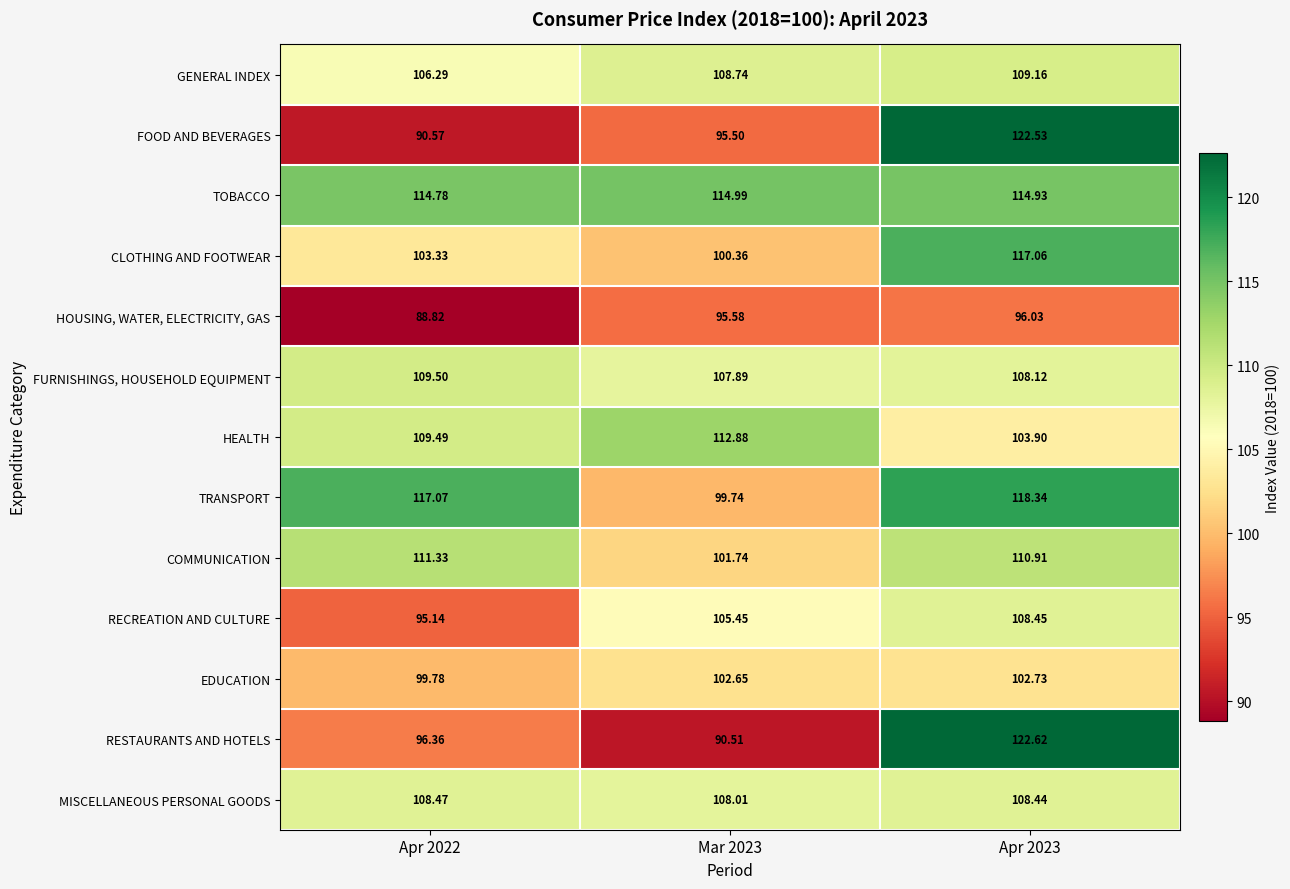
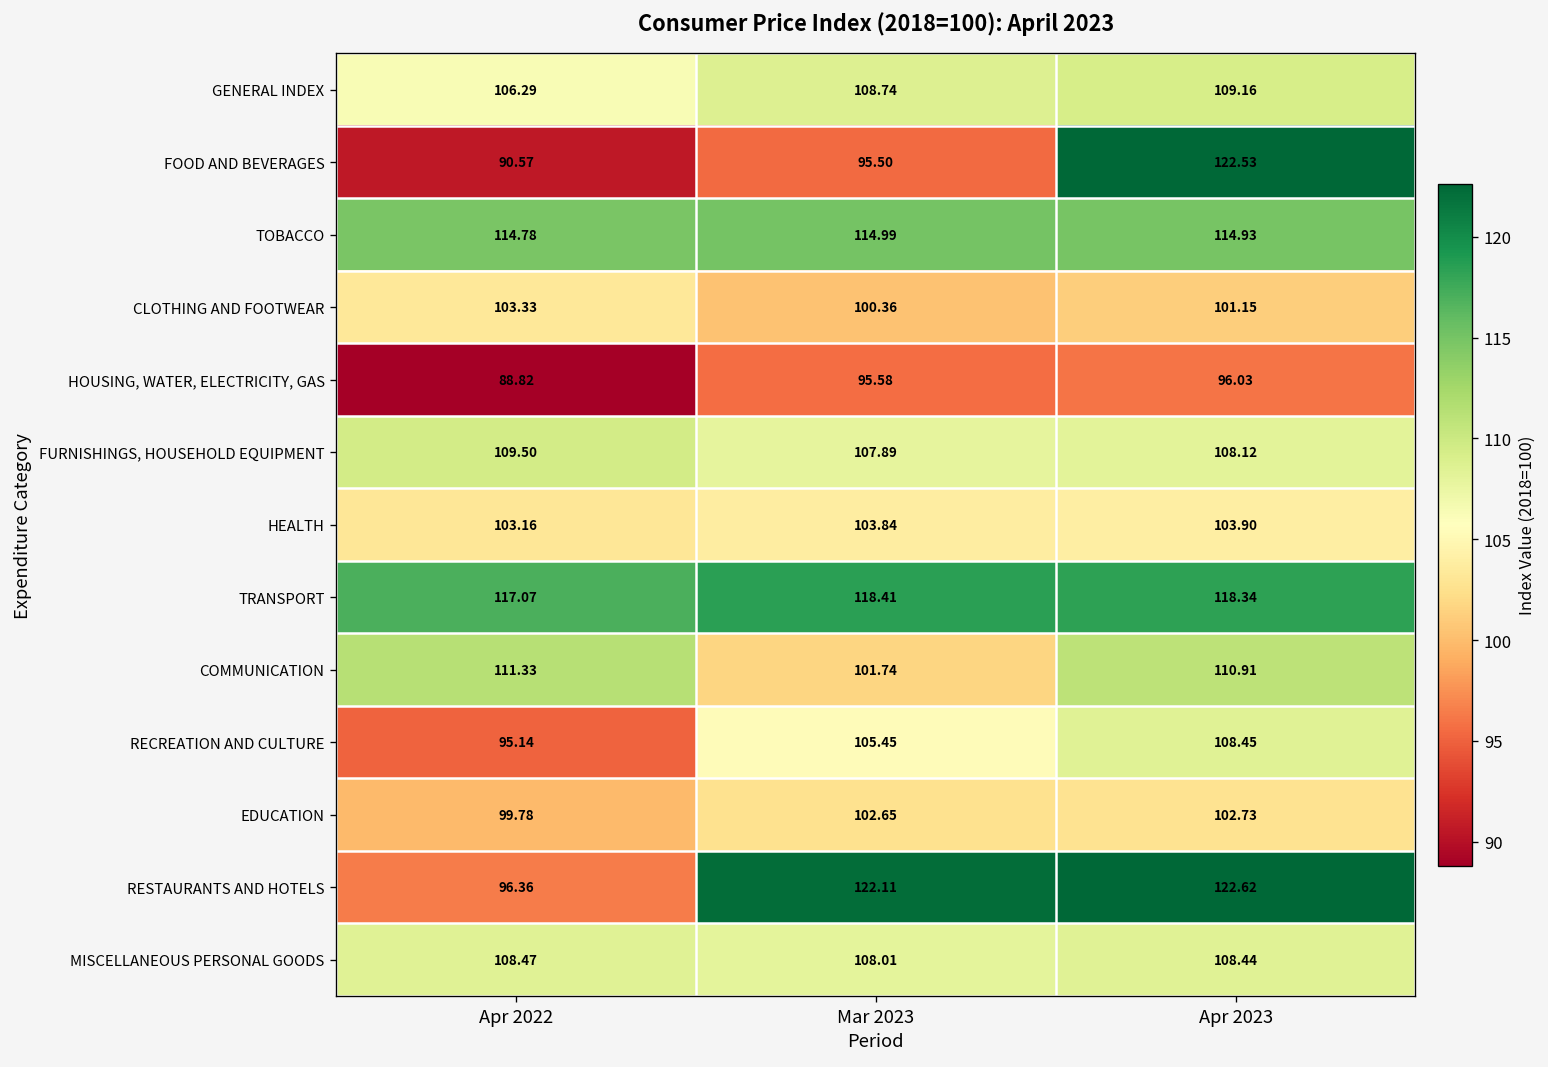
CLOTHING AND FOOTWEAR, Apr 2023: 117.06 -> 101.15
HEALTH, Apr 2022: 109.49 -> 103.16
HEALTH, Mar 2023: 112.88 -> 103.84
TRANSPORT, Mar 2023: 99.74 -> 118.41
RESTAURANTS AND HOTELS, Mar 2023: 90.51 -> 122.11
